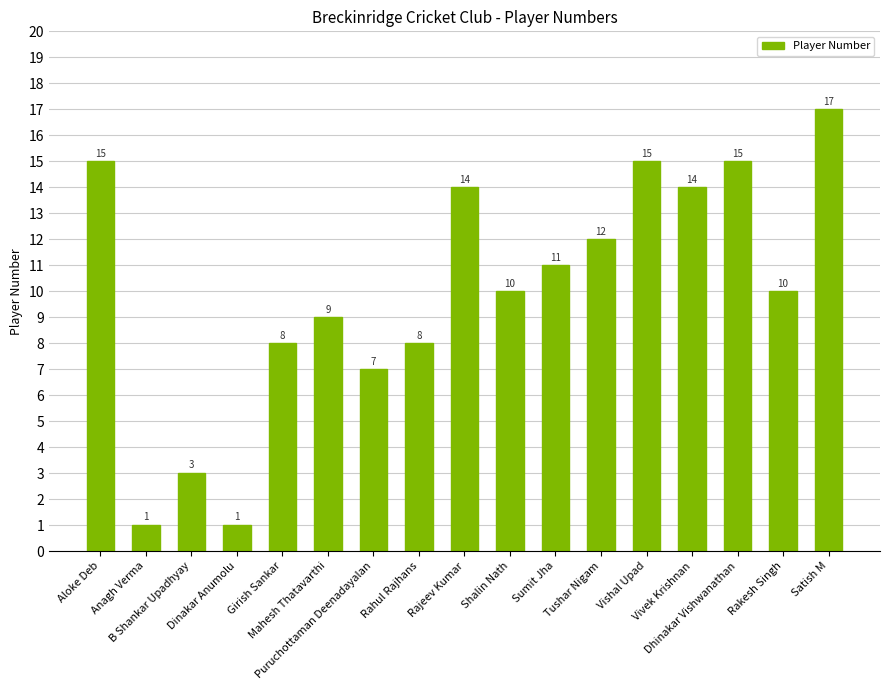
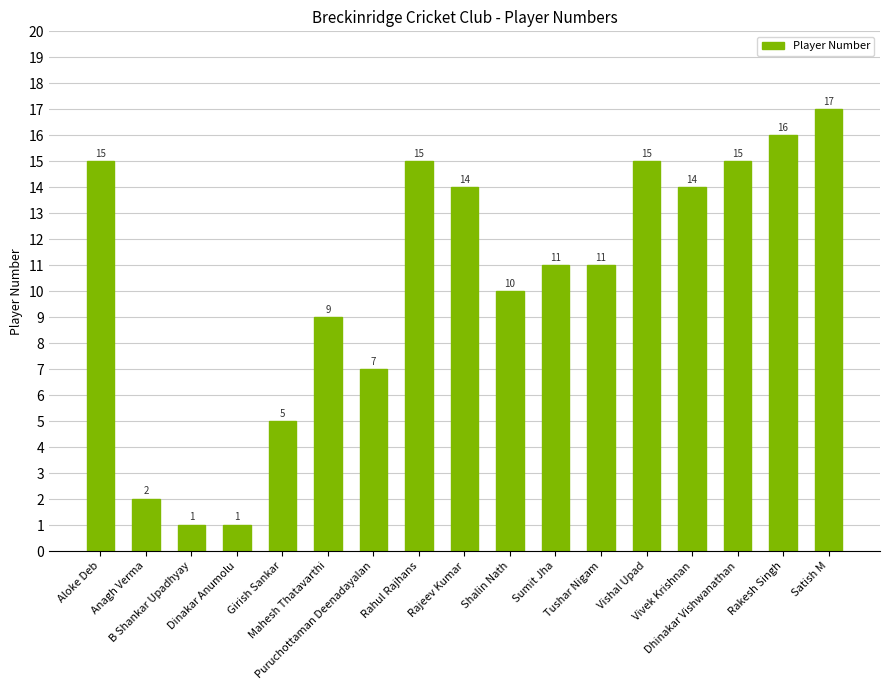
Anagh Verma: 1 -> 2
B Shankar Upadhyay: 3 -> 1
Girish Sankar: 8 -> 5
Rahul Rajhans: 8 -> 15
Tushar Nigam: 12 -> 11
Rakesh Singh: 10 -> 16
